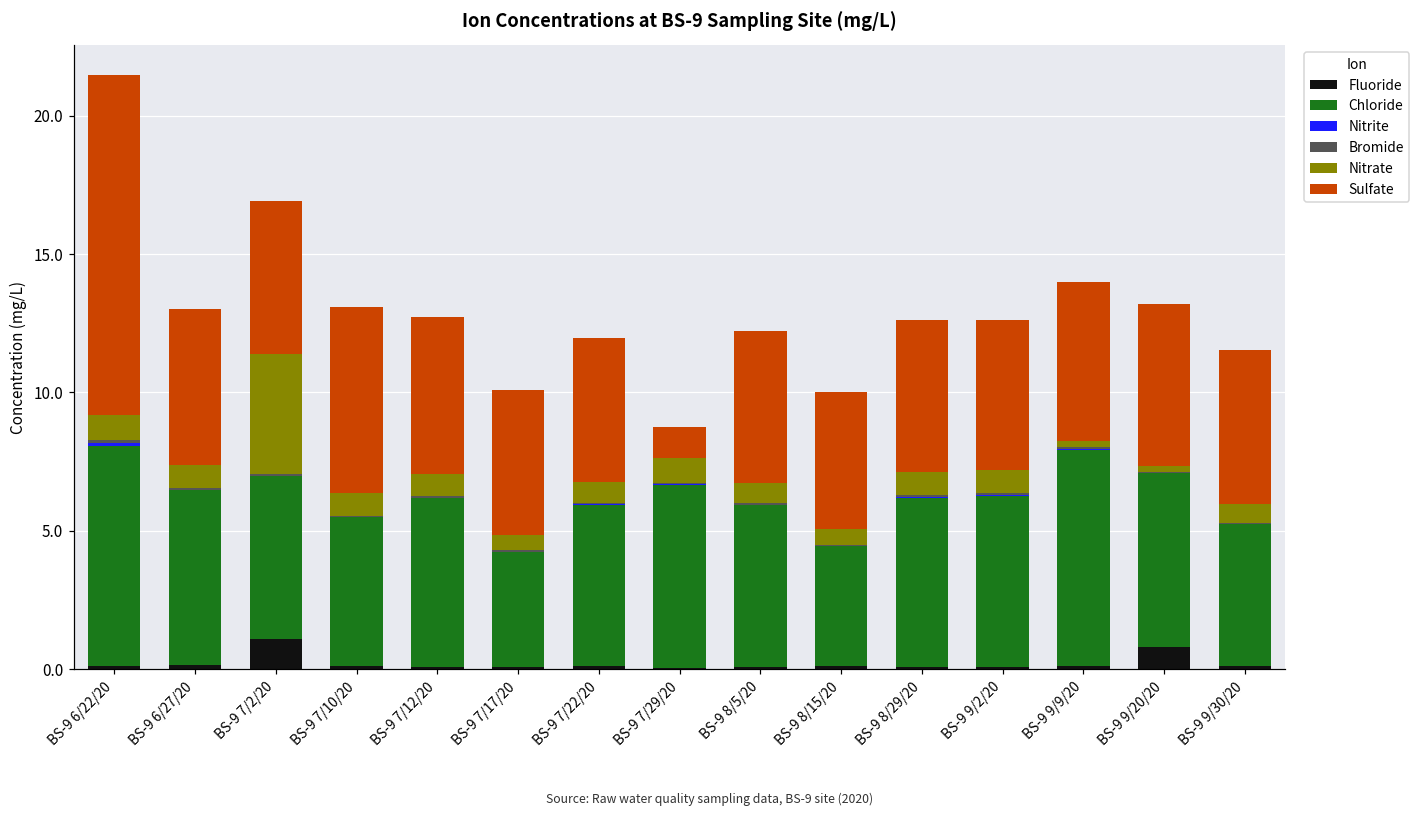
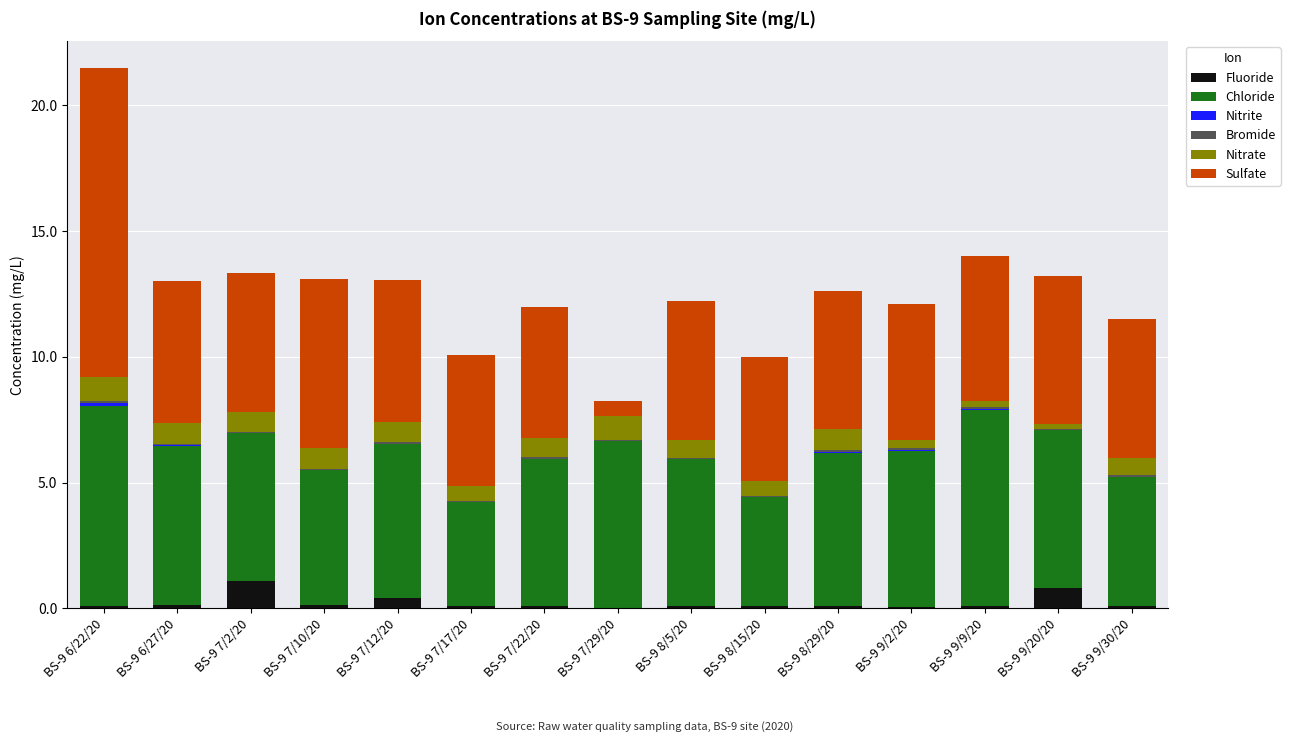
Nitrate, BS-9 7/2/20: 4.3 -> 0.8
Fluoride, BS-9 7/12/20: 0.1 -> 0.4
Sulfate, BS-9 7/29/20: 1.1 -> 0.6
Nitrate, BS-9 9/2/20: 0.8 -> 0.3
